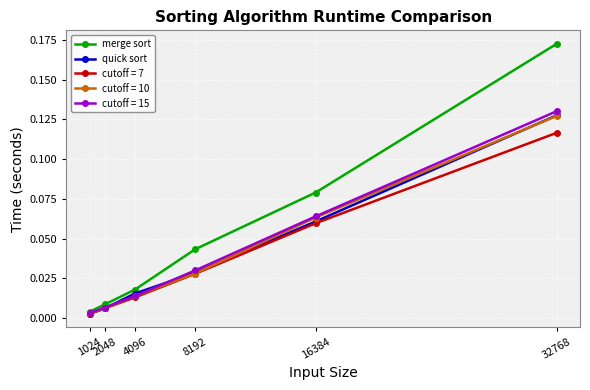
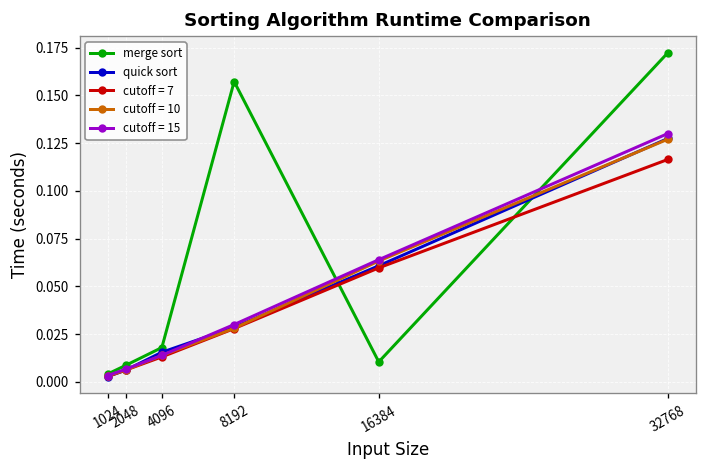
merge sort, 8192: 0.043 -> 0.157
merge sort, 16384: 0.079 -> 0.010
